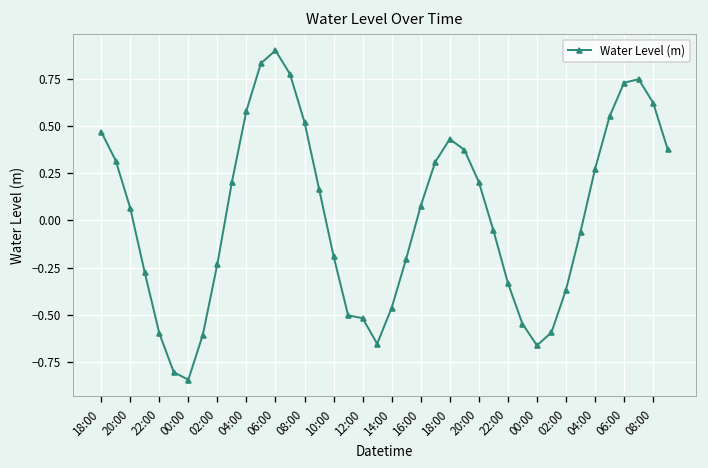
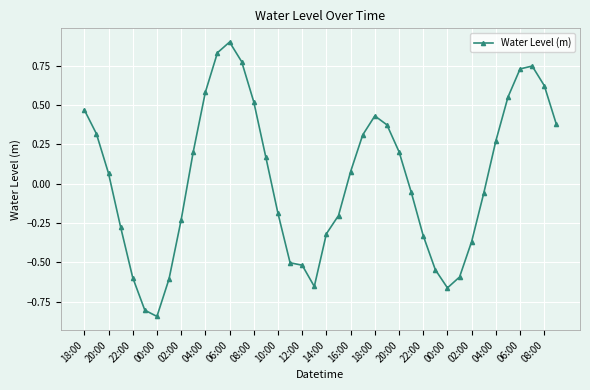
14:00: -0.46 -> -0.32
